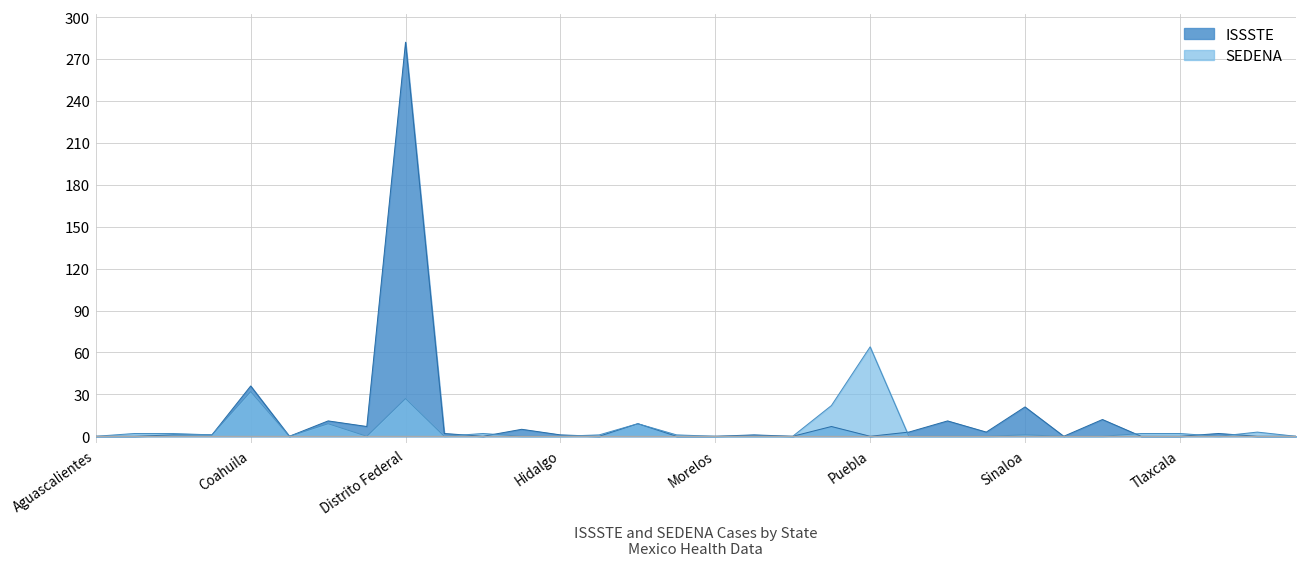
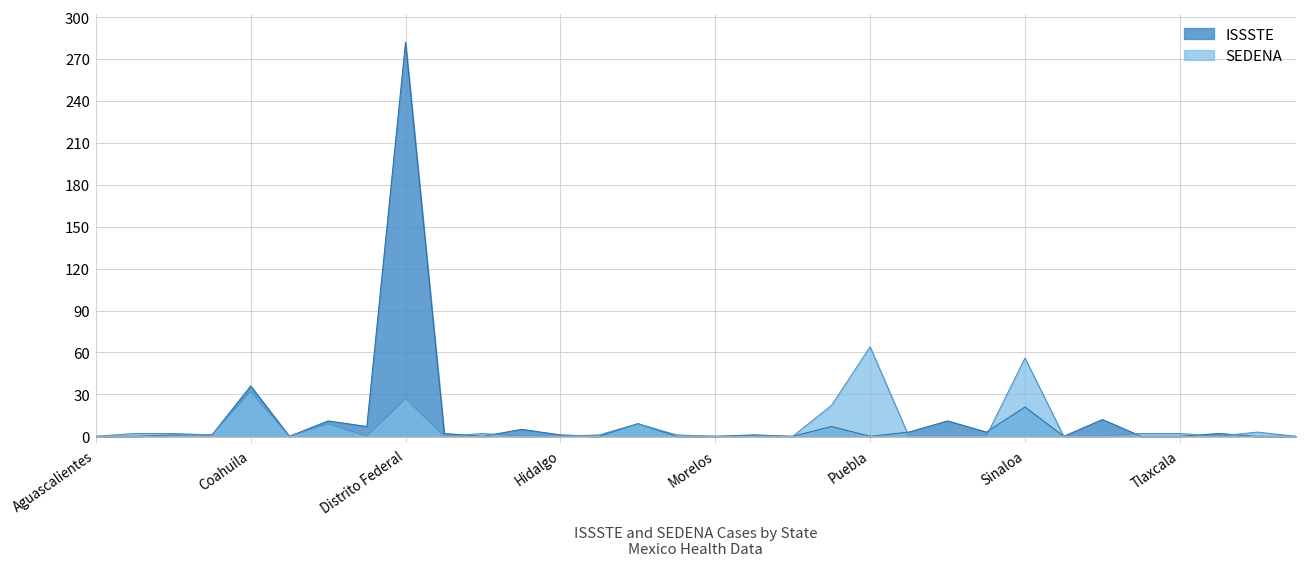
SEDENA, Sinaloa: 1 -> 56
